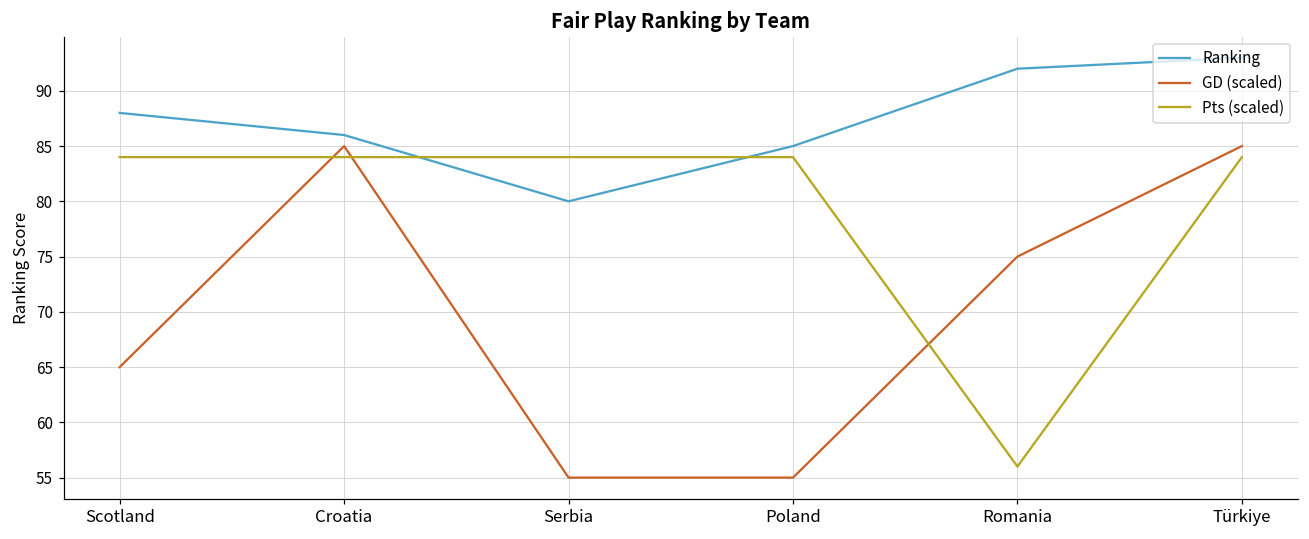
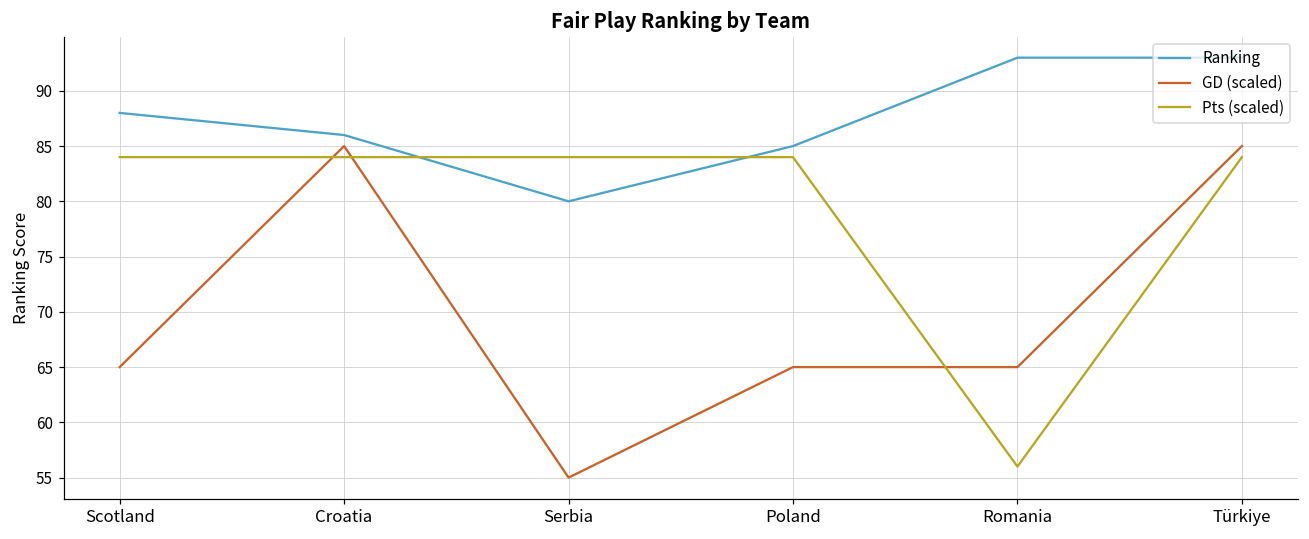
GD (scaled), Poland: 55.0 -> 65.0
Ranking, Romania: 92 -> 93
GD (scaled), Romania: 75.0 -> 65.0
